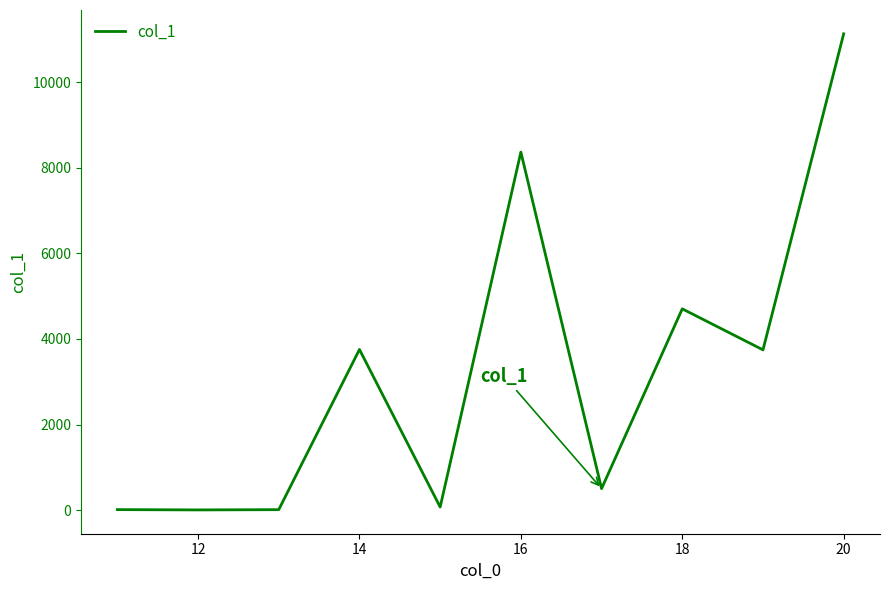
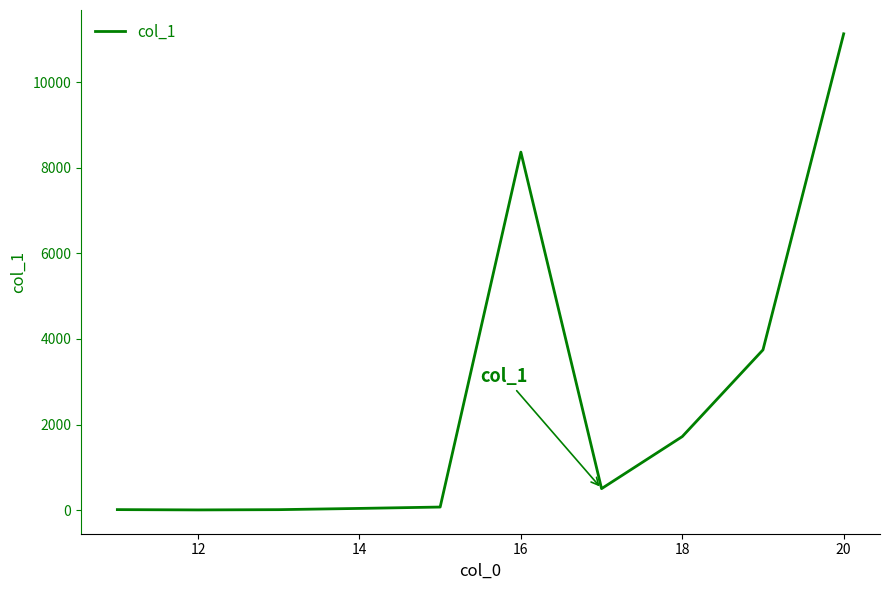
14: 3800 -> 0
18: 4700 -> 1700
